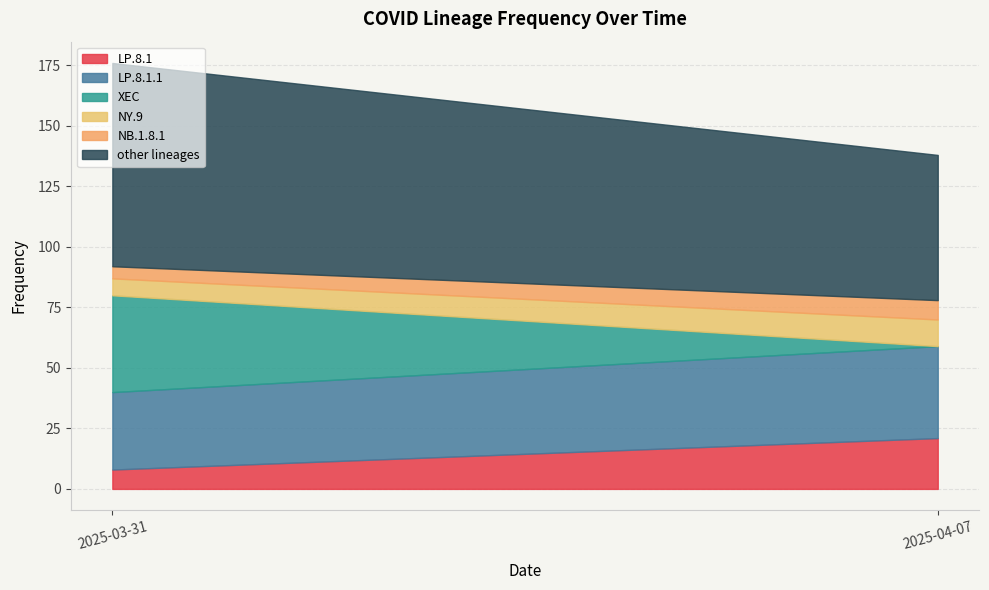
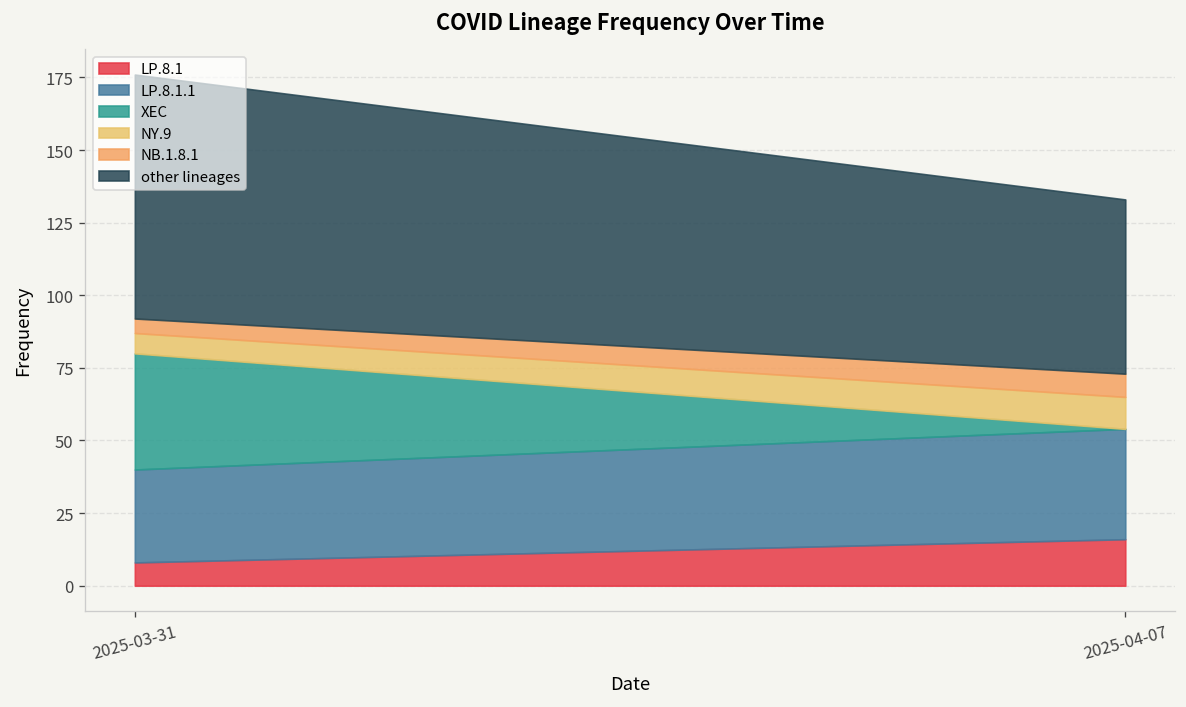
LP.8.1, 2025-04-07: 21 -> 16
